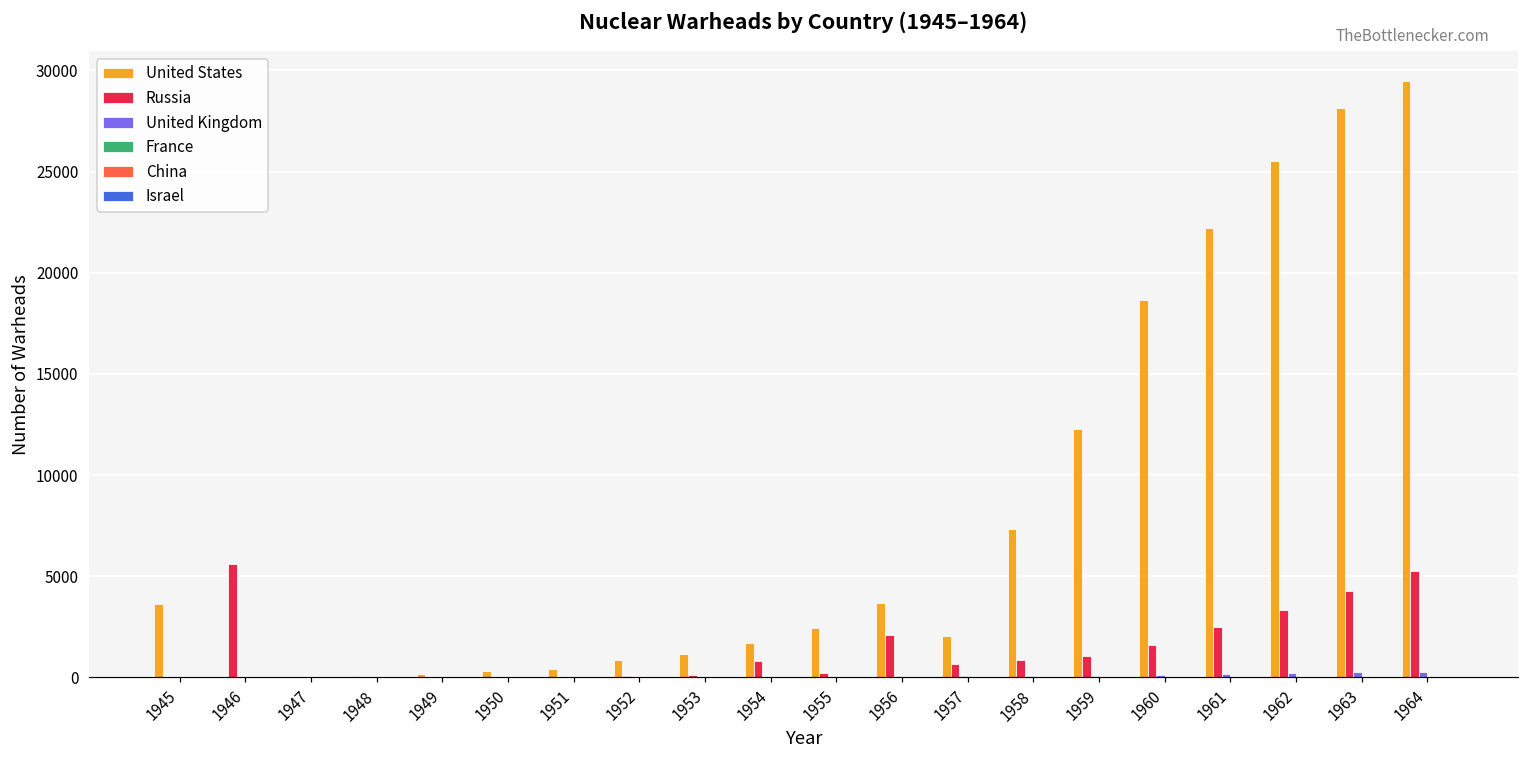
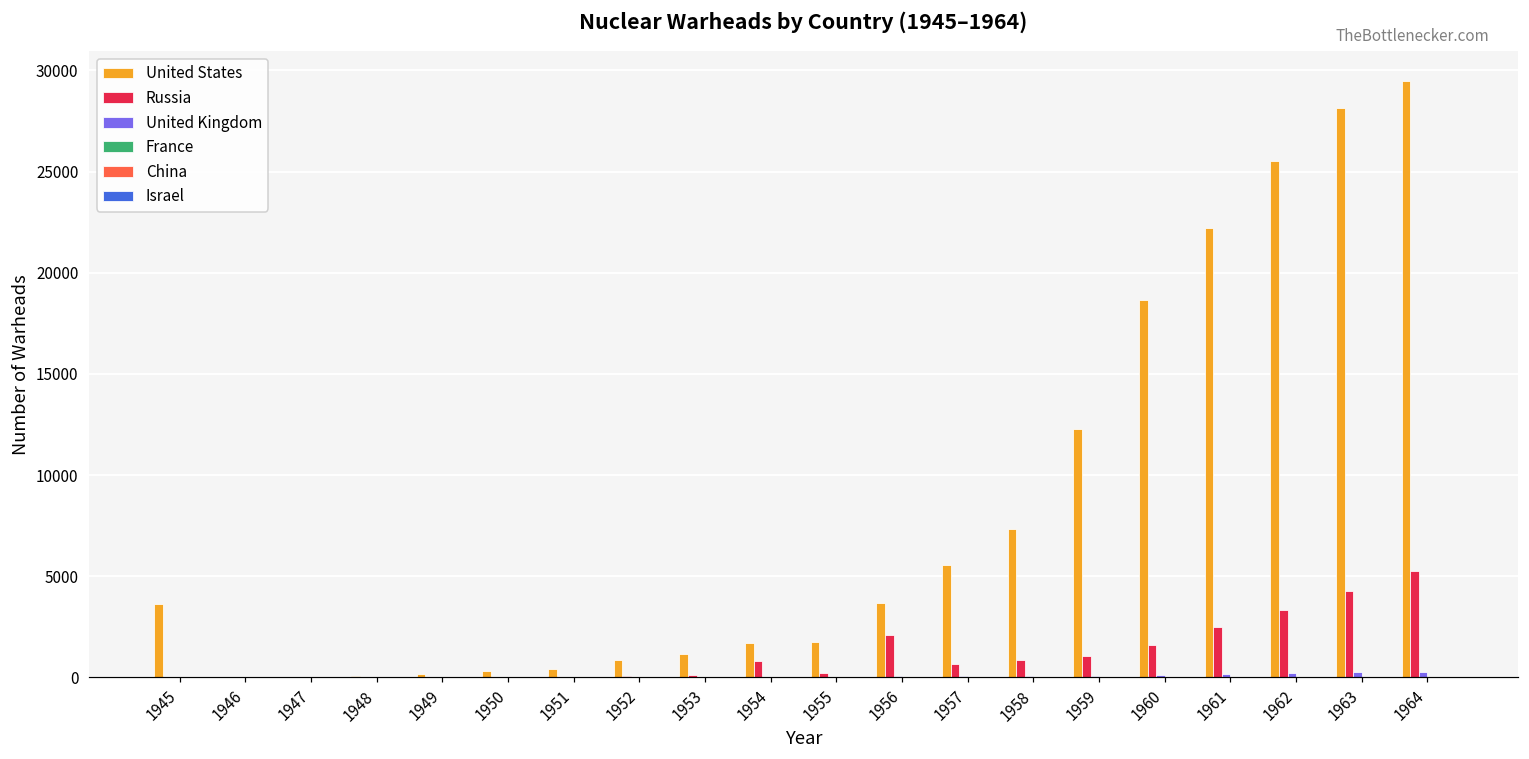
Russia, 1946: 5600 -> 0
United States, 1955: 2400 -> 1800
United States, 1957: 2000 -> 5500
